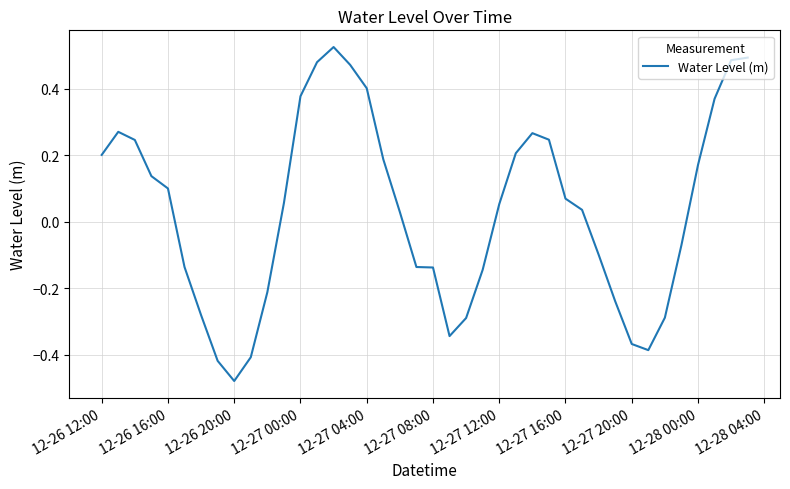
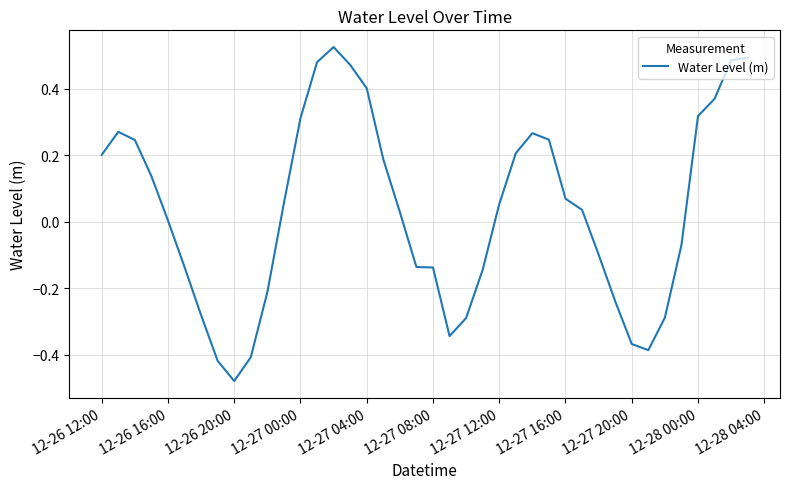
12-26 16:00: 0.10 -> 0.00
12-27 00:00: 0.38 -> 0.31
12-28 00:00: 0.17 -> 0.32
